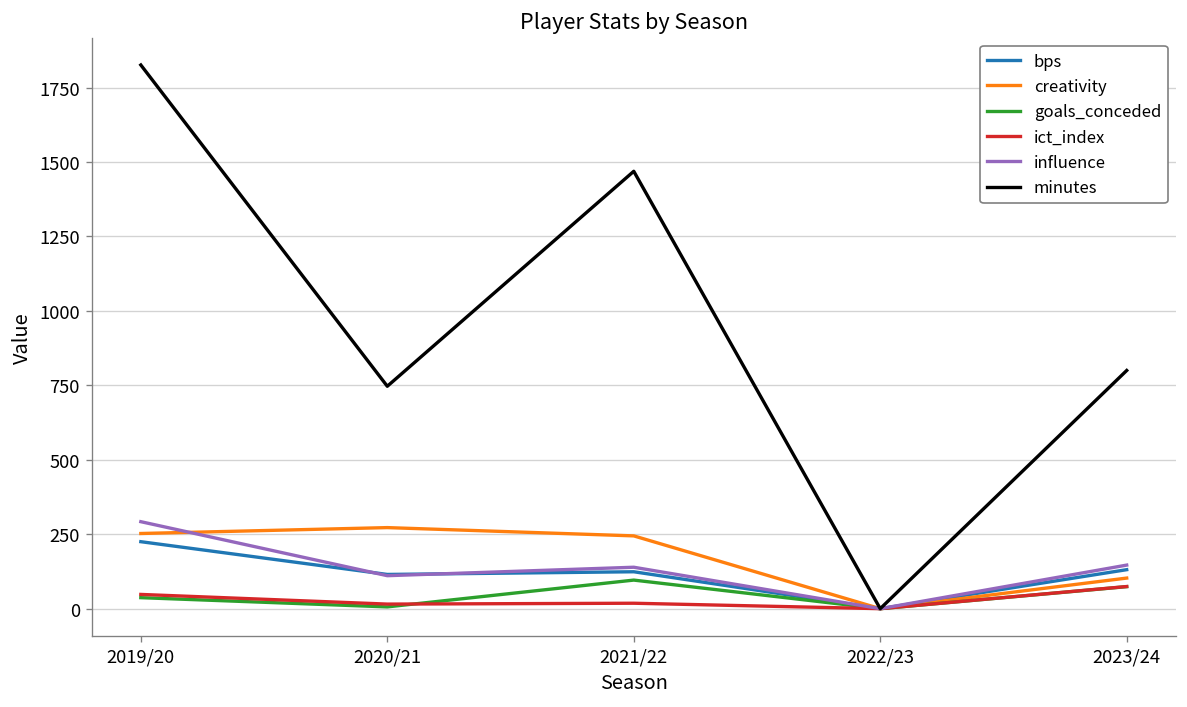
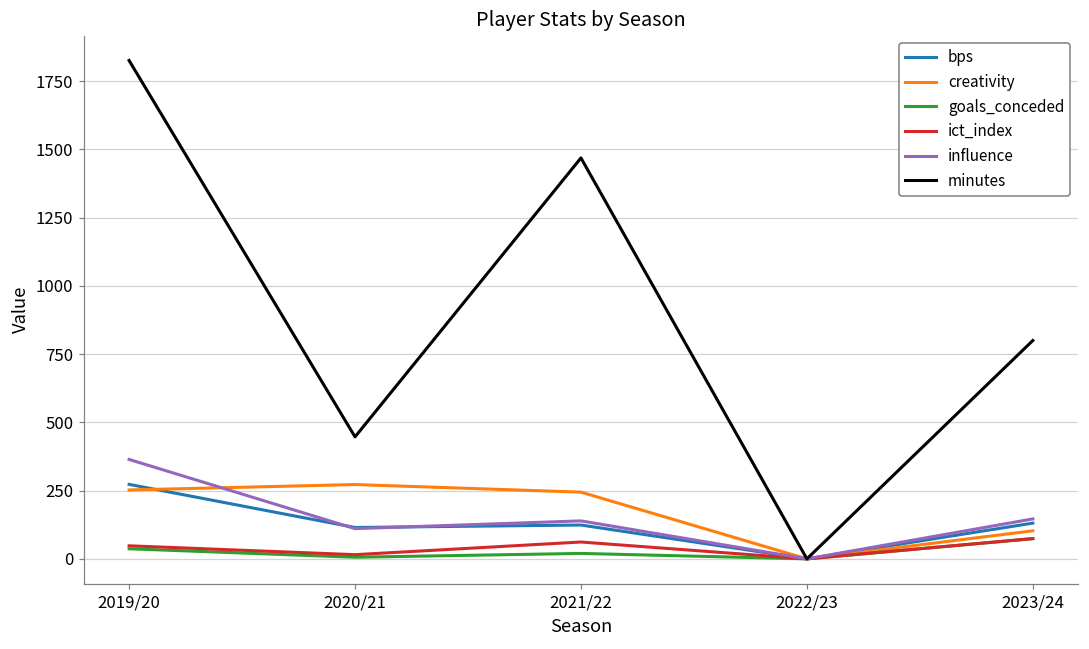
bps, 2019/20: 230 -> 270
influence, 2019/20: 290 -> 360
minutes, 2020/21: 750 -> 450
goals_conceded, 2021/22: 100 -> 20
ict_index, 2021/22: 20 -> 60
